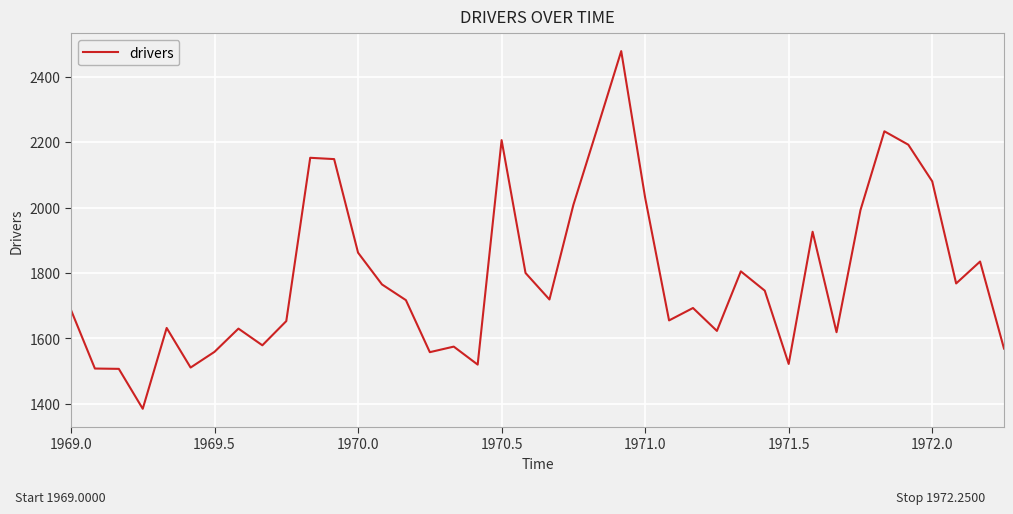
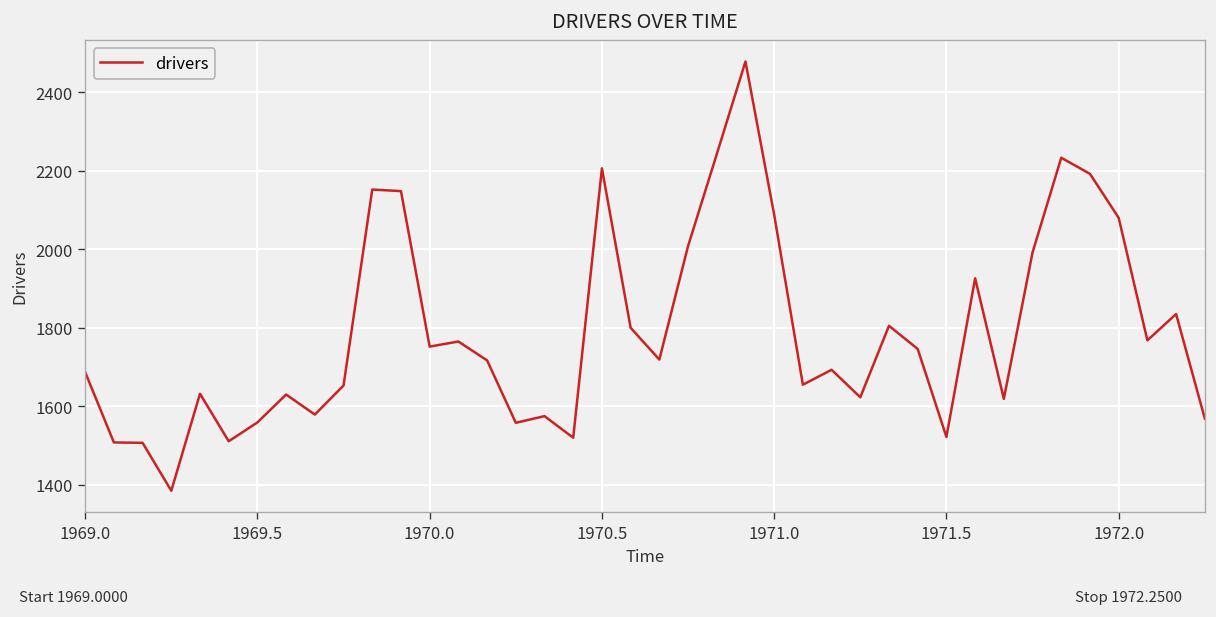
1970.0: 1860 -> 1750
1971.0: 2030 -> 2090
